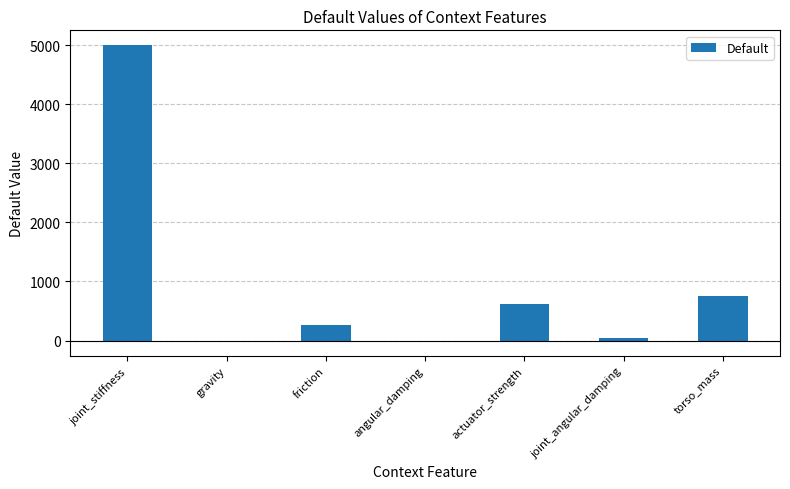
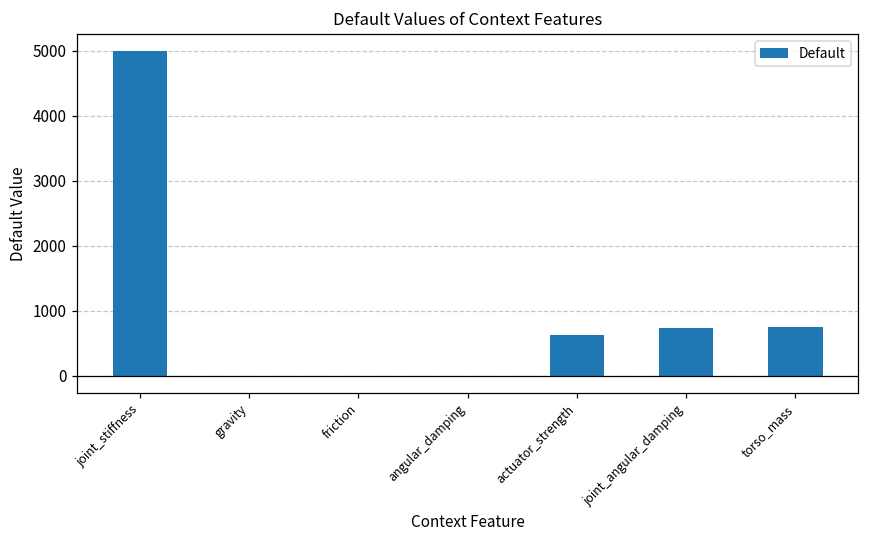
friction: 300 -> 0
joint_angular_damping: 0 -> 700
